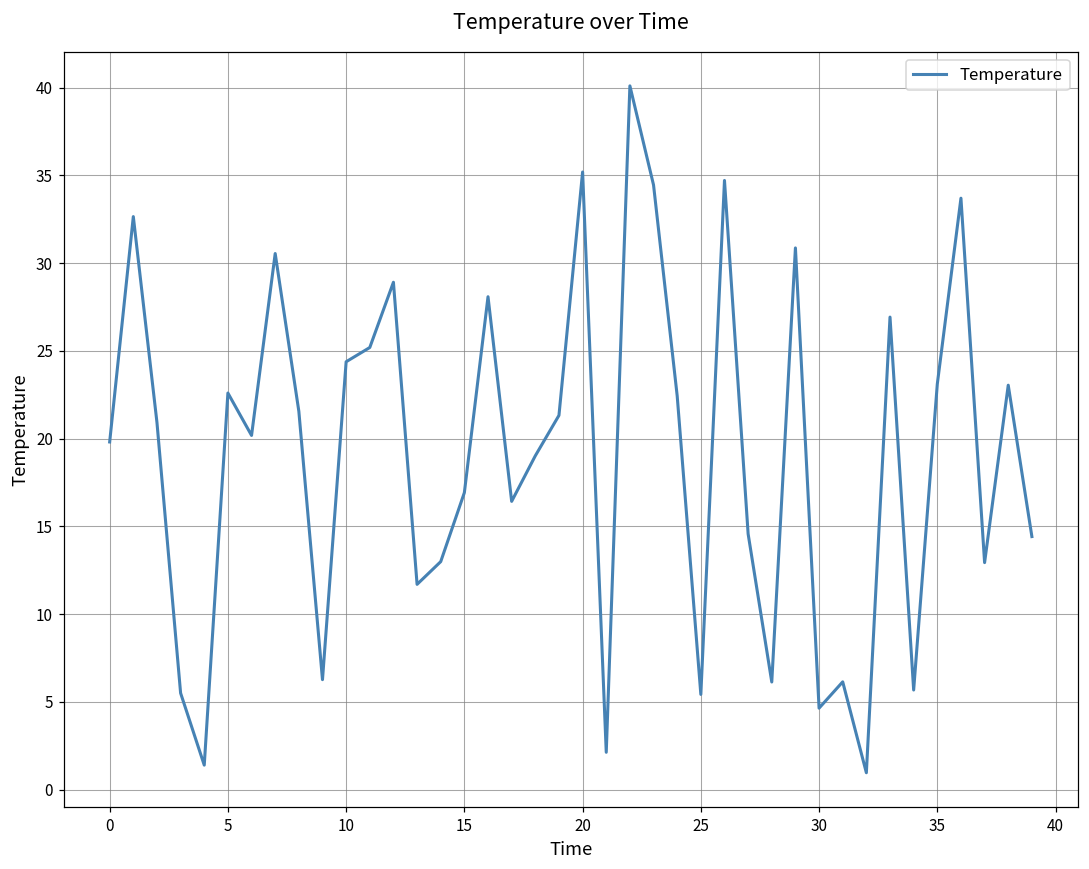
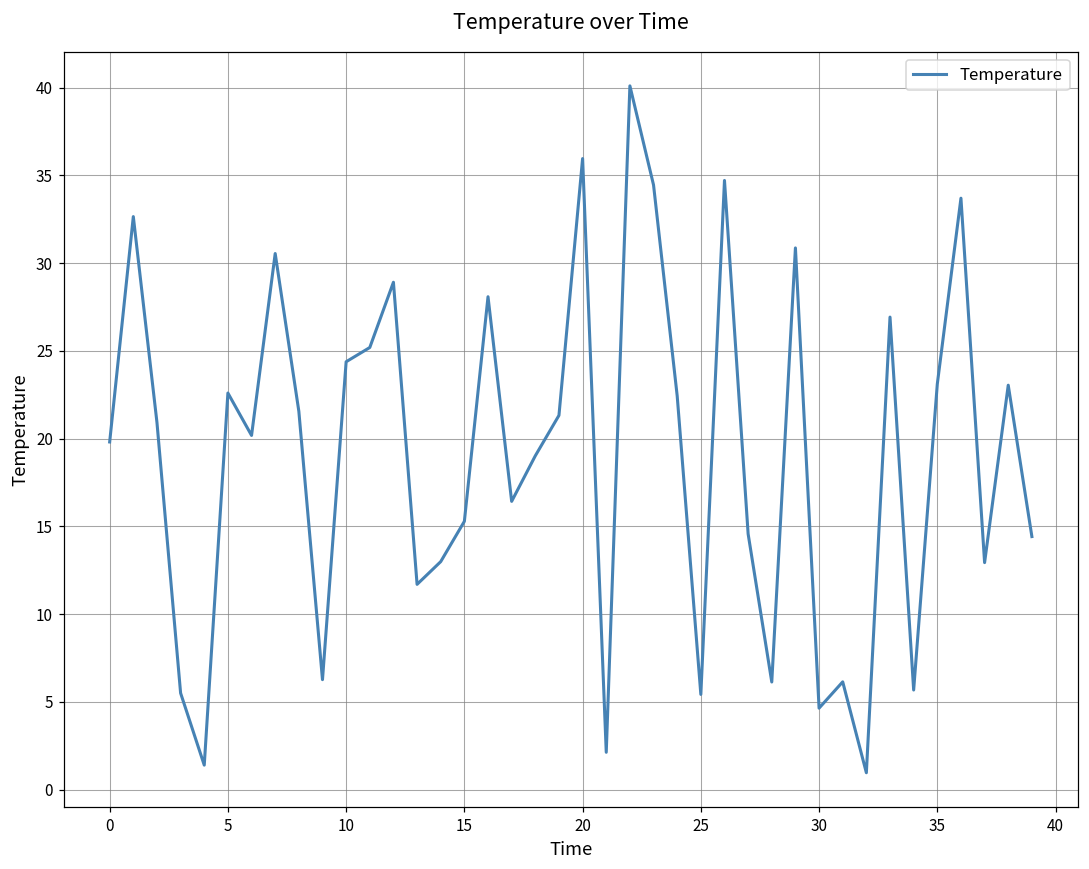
15: 16.9 -> 15.3
20: 35.2 -> 36.0
